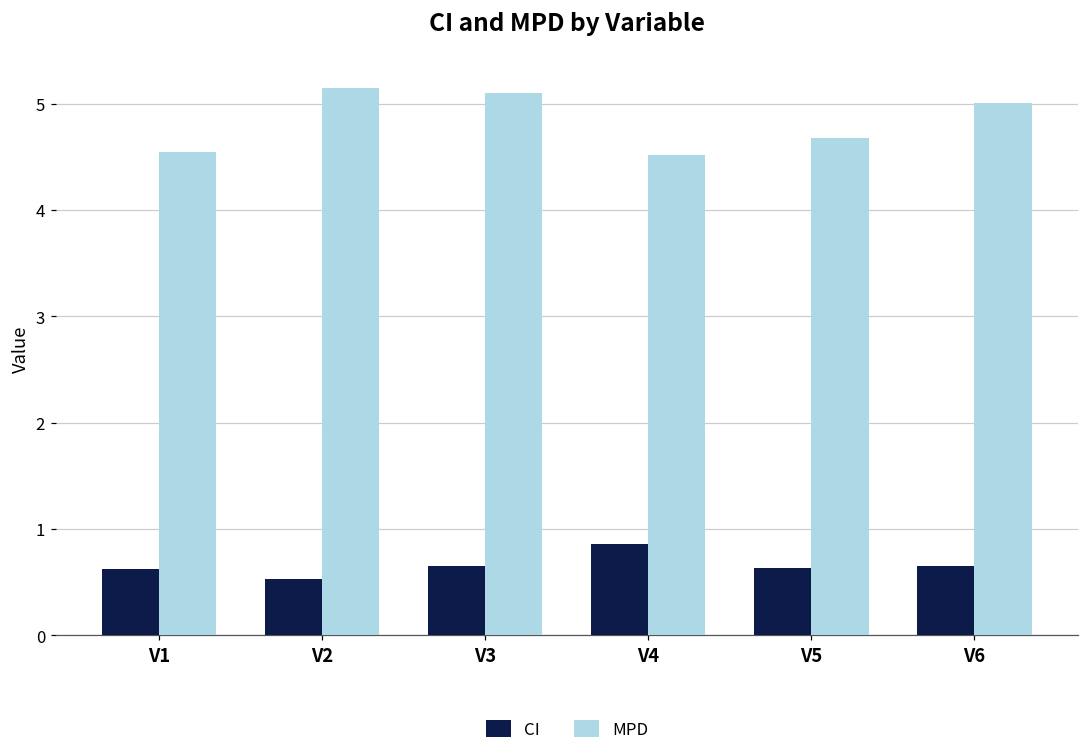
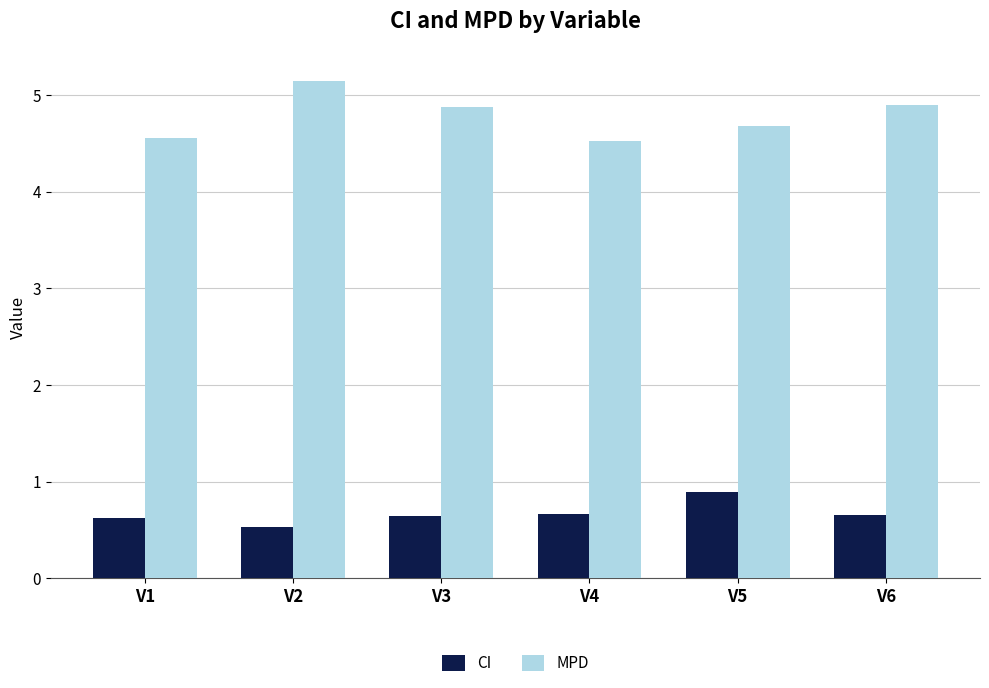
MPD, V3: 5.1 -> 4.9
CI, V4: 0.9 -> 0.7
CI, V5: 0.6 -> 0.9
MPD, V6: 5.0 -> 4.9
